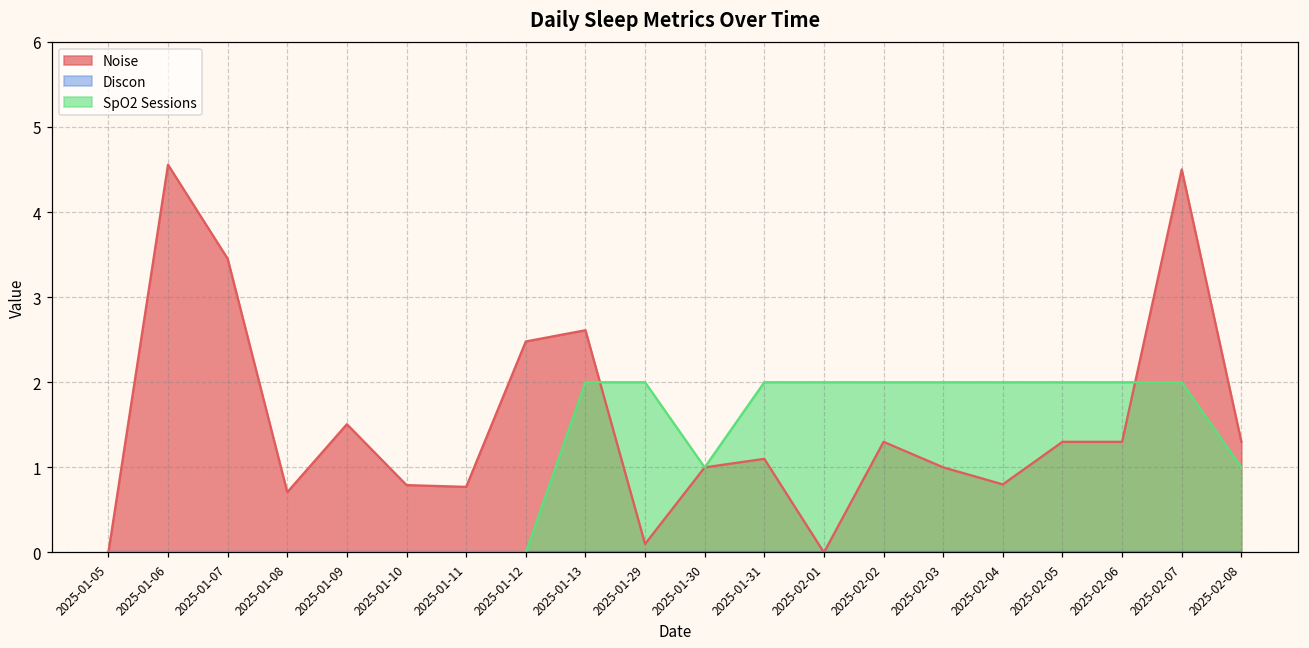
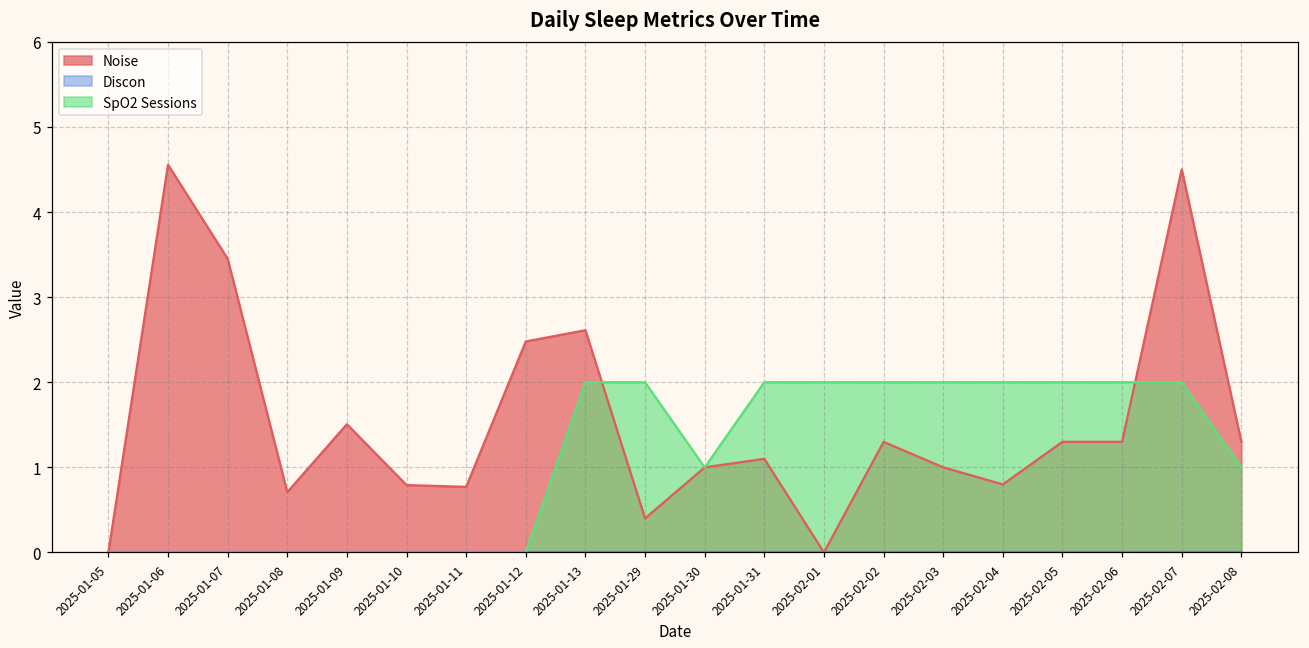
Noise, 2025-01-29: 0.1 -> 0.4
